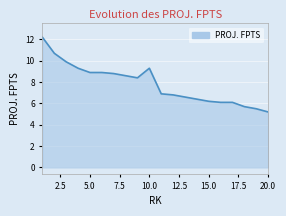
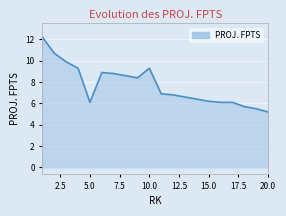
5.0: 8.9 -> 6.1
